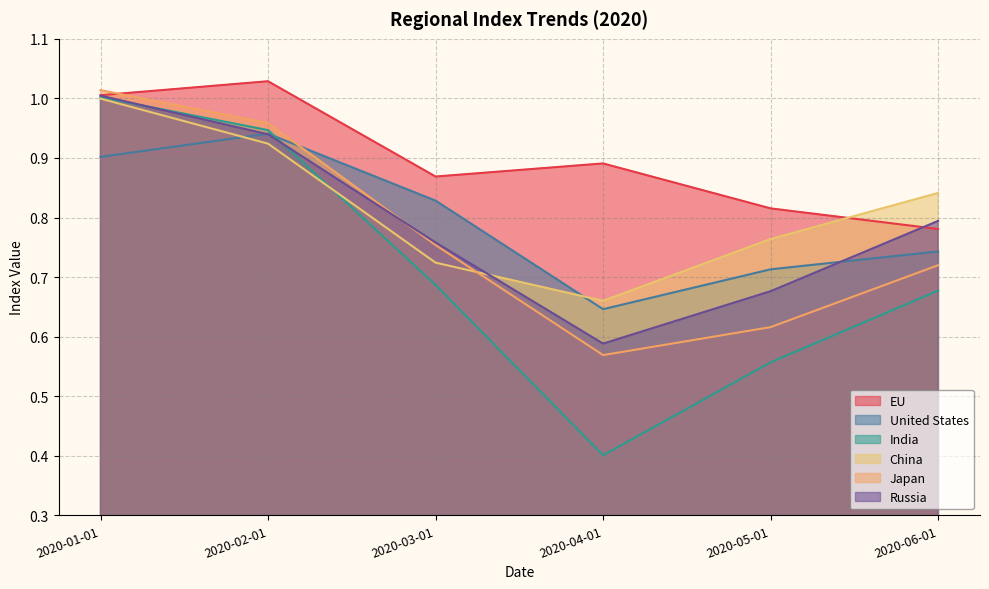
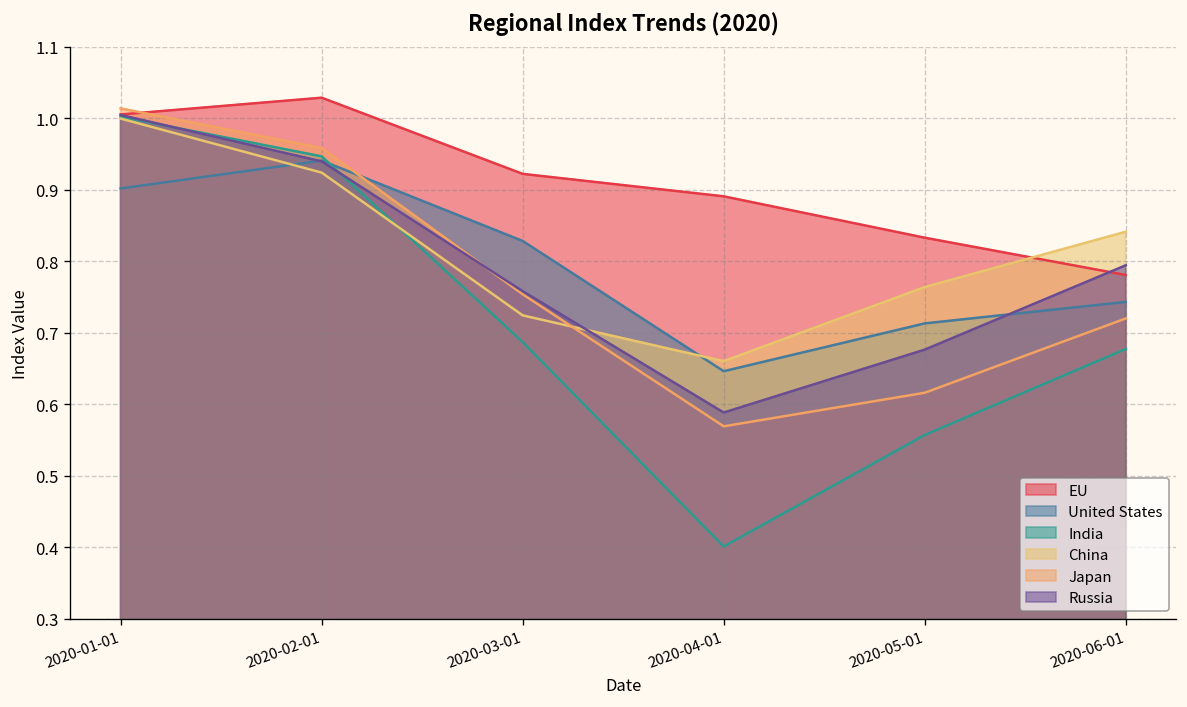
EU, 2020-03-01: 0.87 -> 0.92
EU, 2020-05-01: 0.82 -> 0.83
